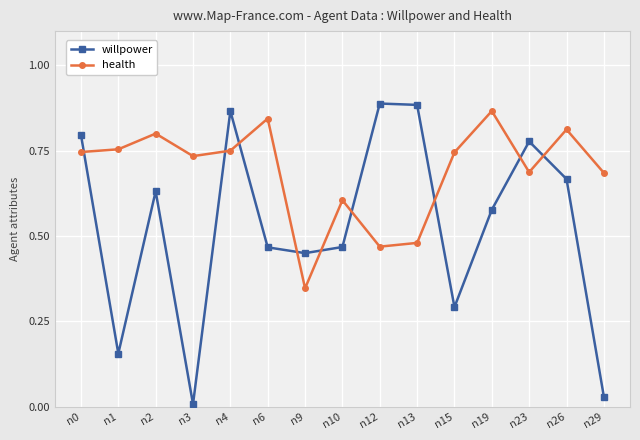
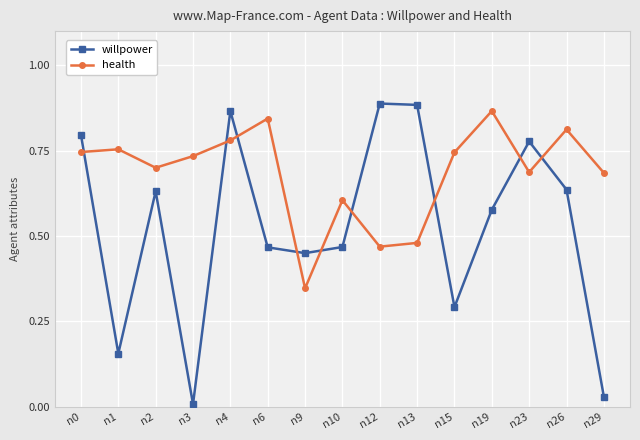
health, n2: 0.8 -> 0.7
health, n4: 0.75 -> 0.78
willpower, n26: 0.67 -> 0.64
